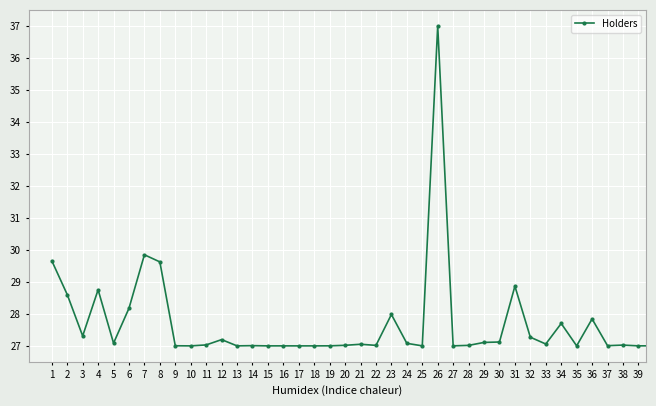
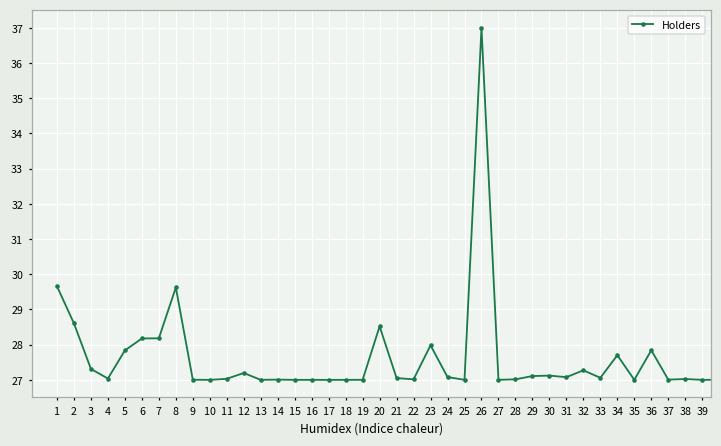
4: 28.8 -> 27.0
5: 27.1 -> 27.8
7: 29.8 -> 28.2
20: 27.0 -> 28.5
31: 28.9 -> 27.1
